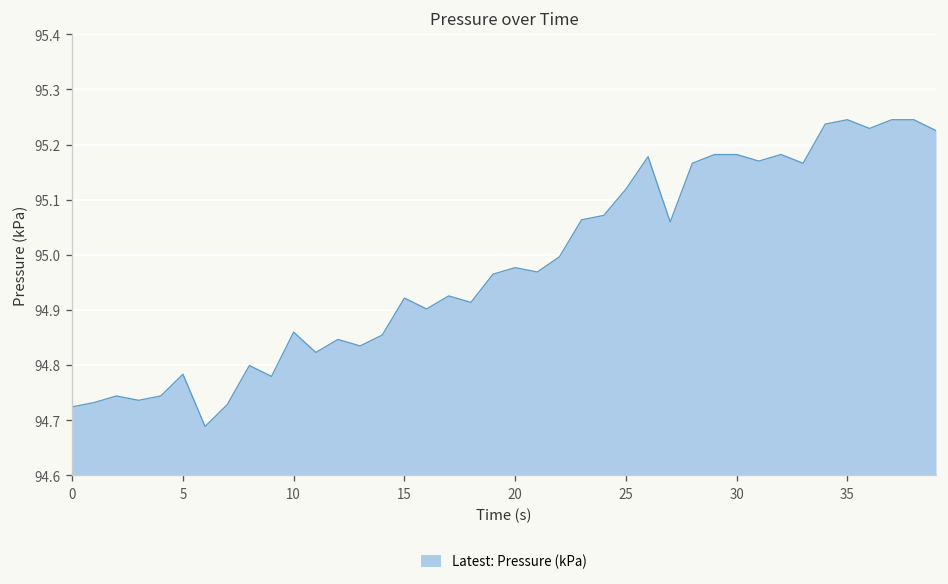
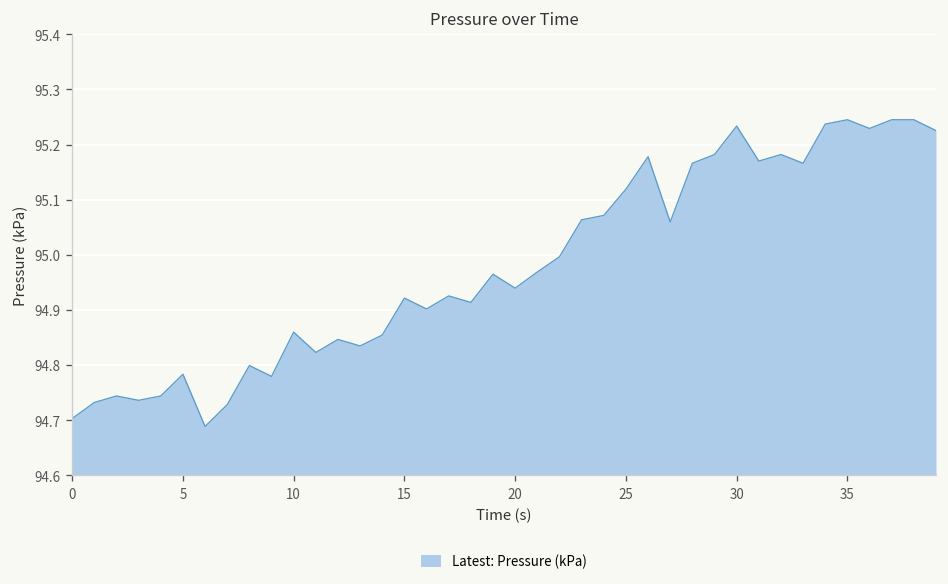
0: 94.72 -> 94.70
20: 94.98 -> 94.94
30: 95.18 -> 95.23
